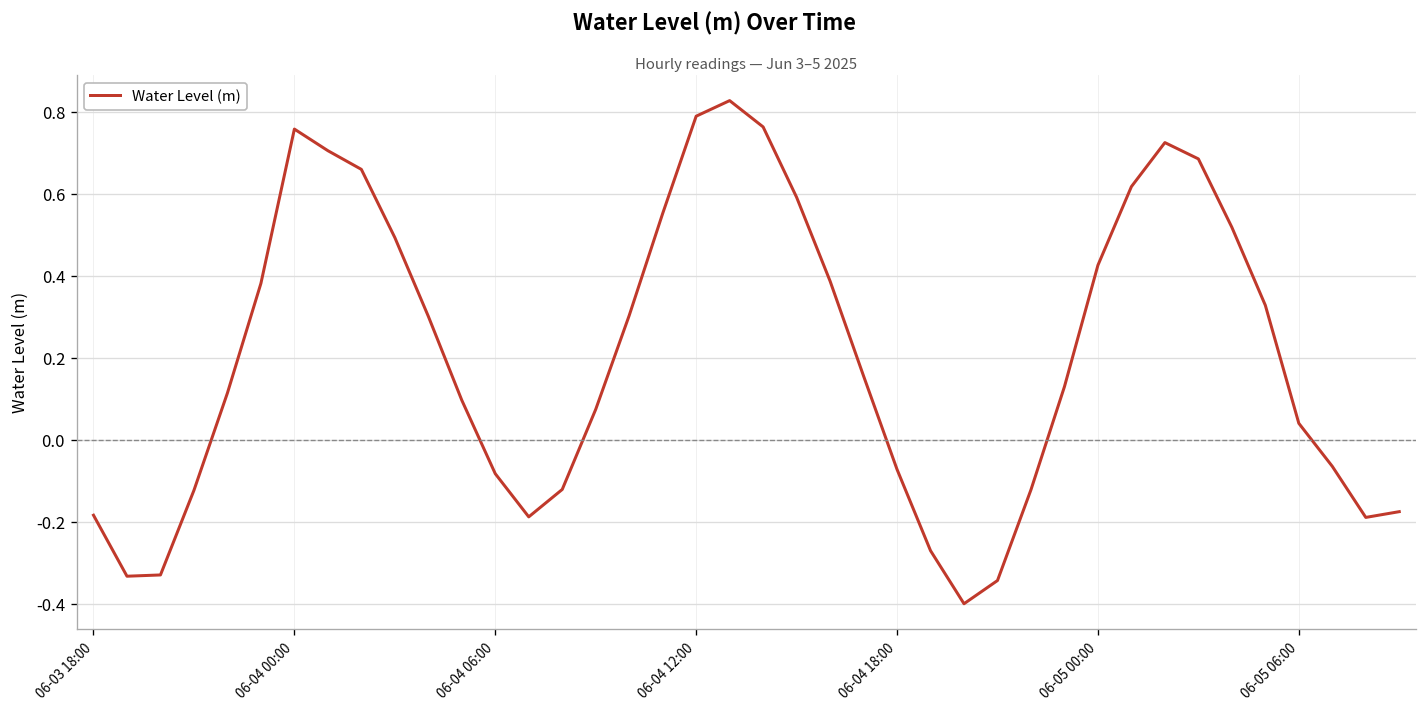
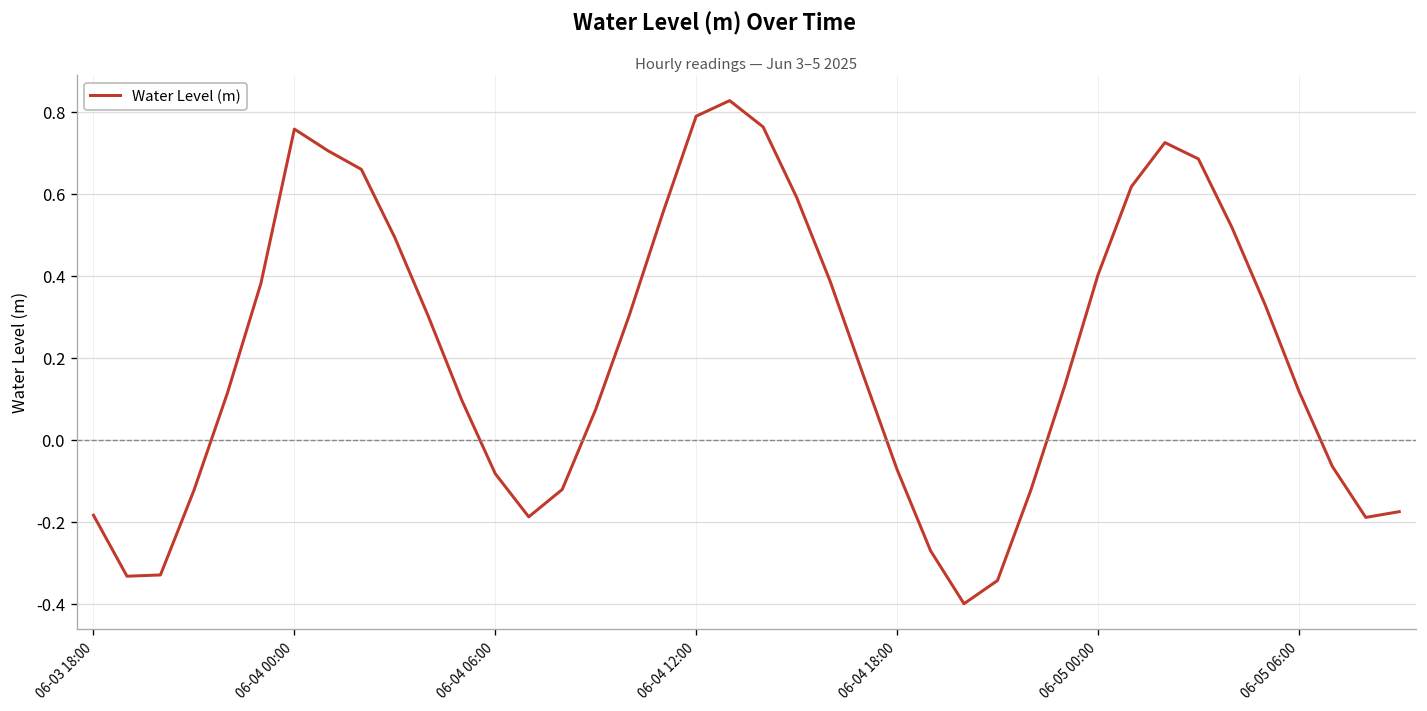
06-05 00:00: 0.43 -> 0.40
06-05 06:00: 0.04 -> 0.12
